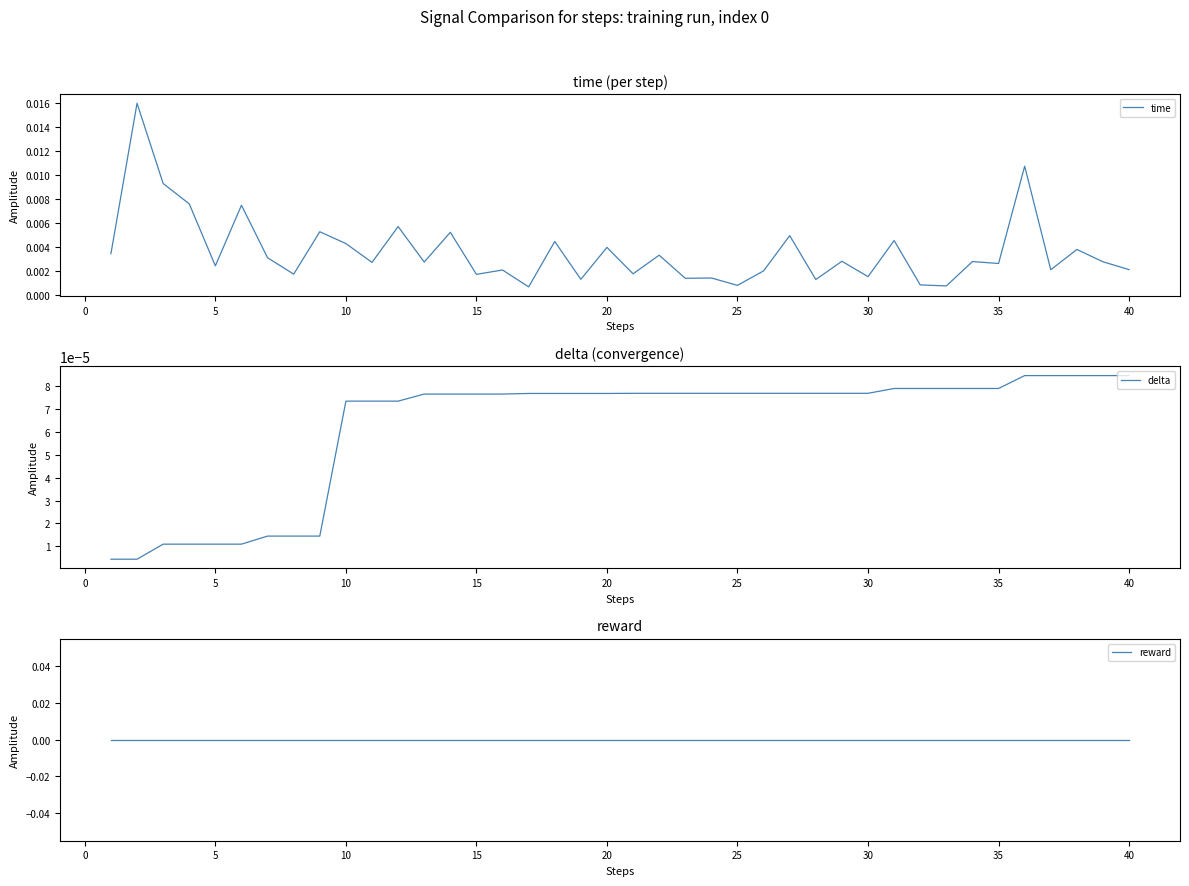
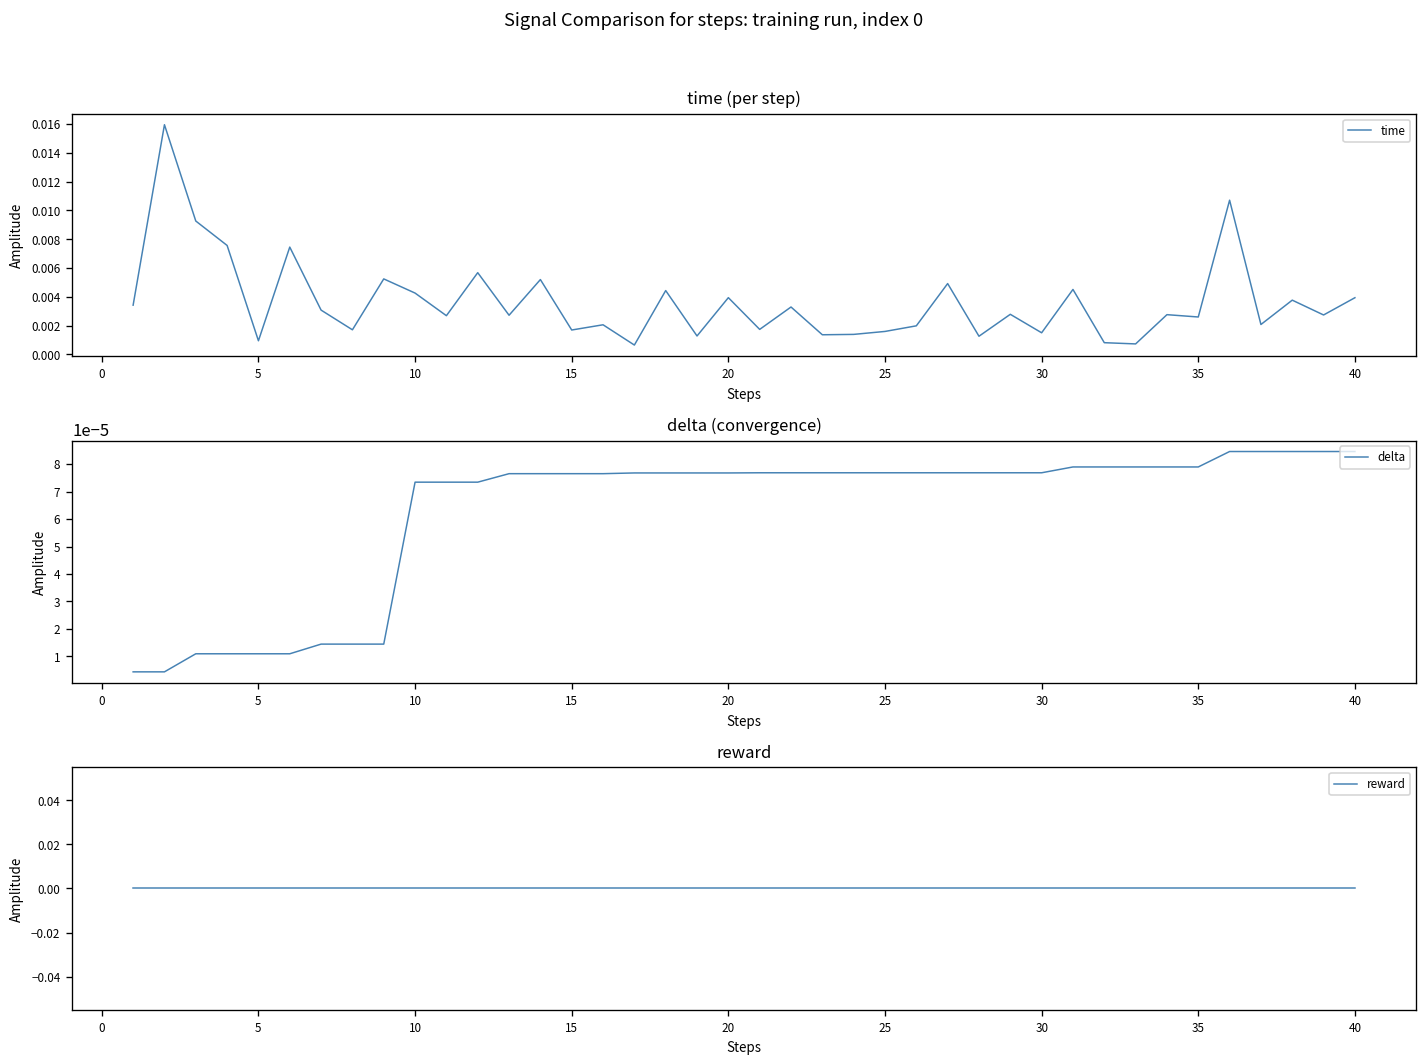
time (per step), 5: 0.0024 -> 0.0009
time (per step), 25: 0.0008 -> 0.0016
time (per step), 40: 0.0021 -> 0.0039
